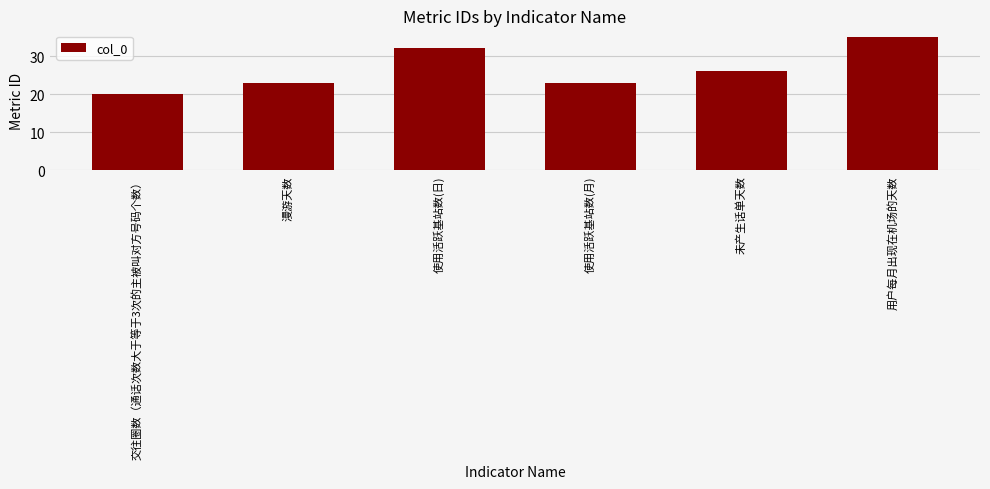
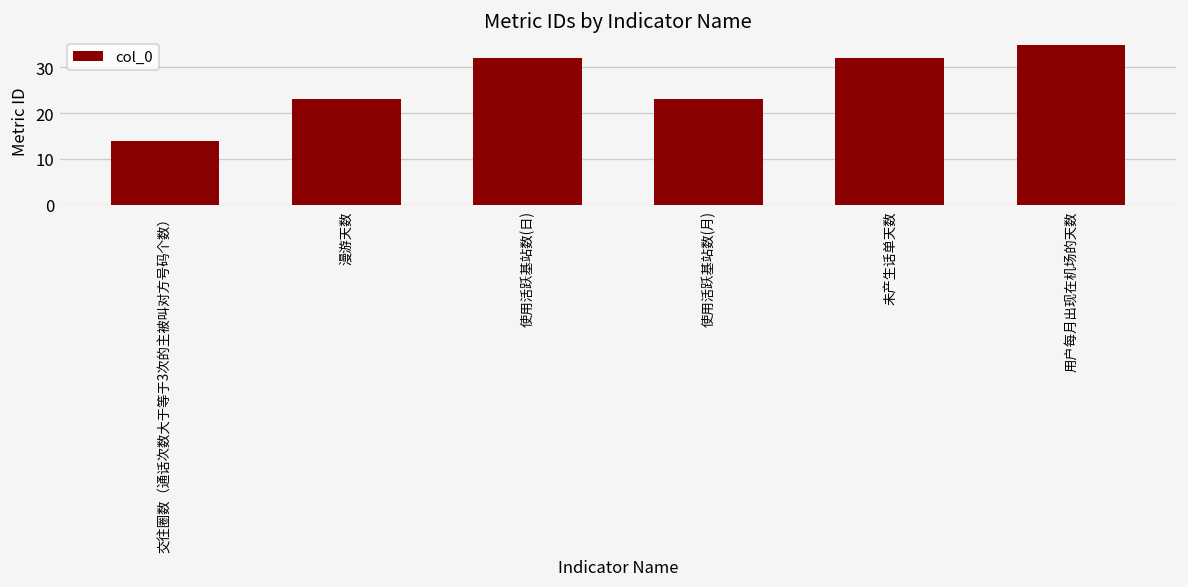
交往圈数（通话次数大于等于3次的主被叫对方号码个数）: 20 -> 14
未产生话单天数: 26 -> 32
